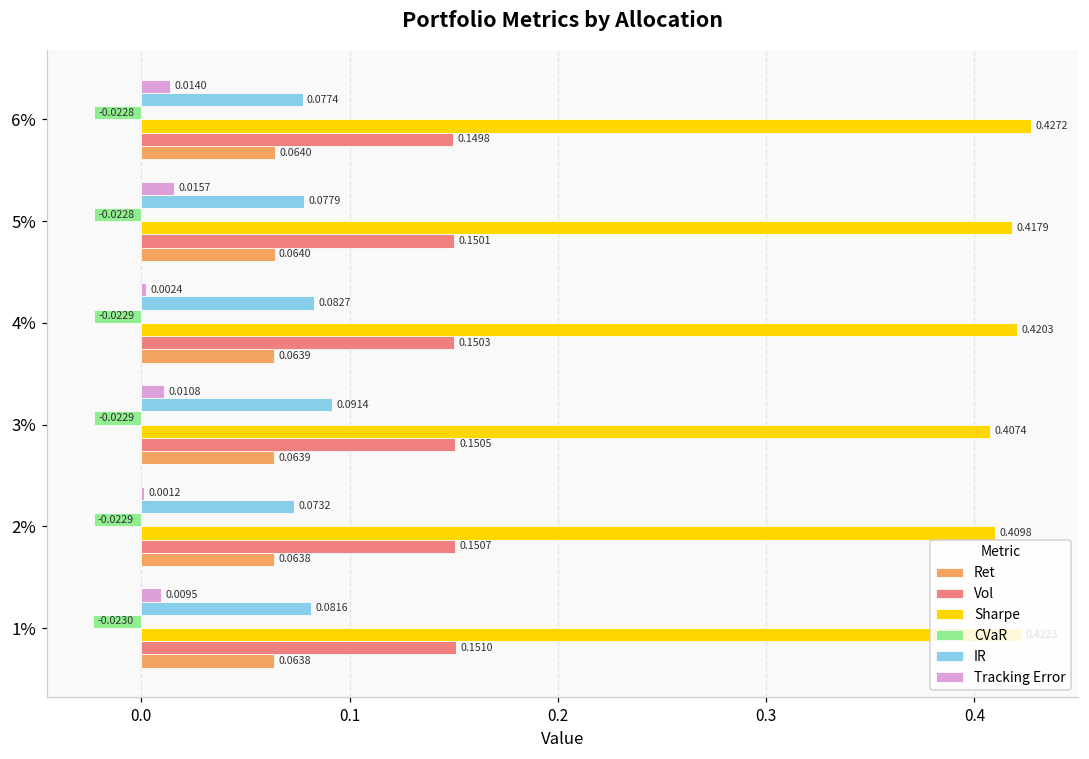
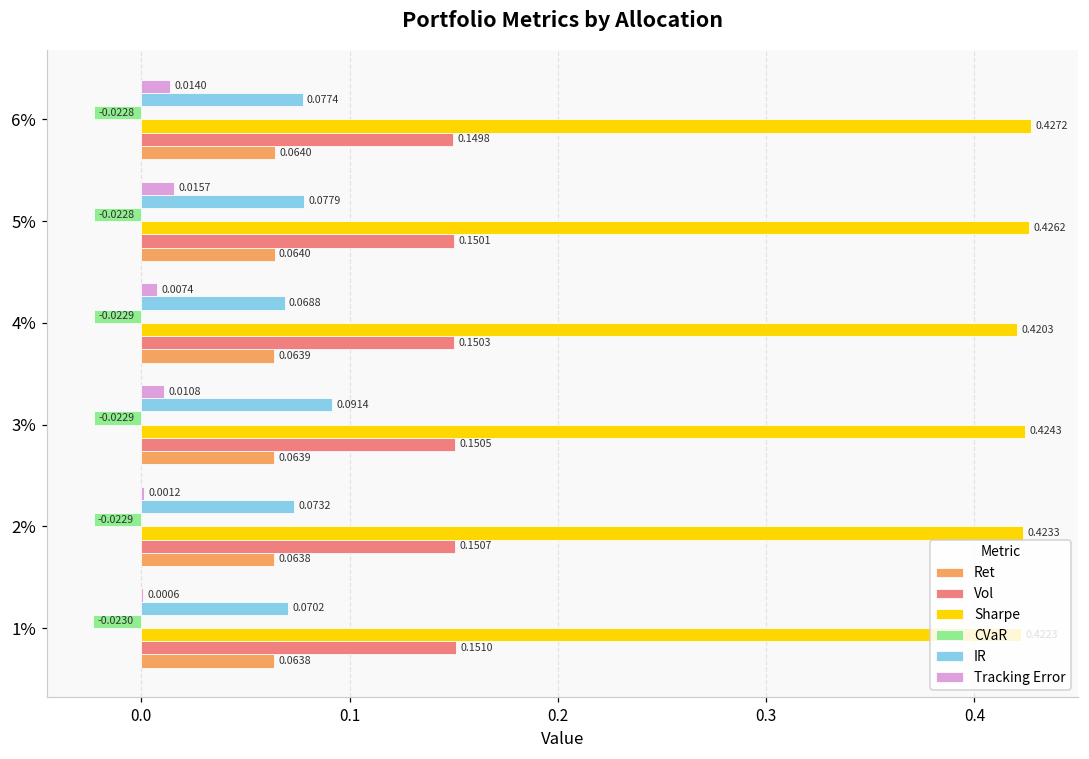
Sharpe, 5%: 0.4179 -> 0.4262
Tracking Error, 4%: 0.0024 -> 0.0074
IR, 4%: 0.0827 -> 0.0688
Sharpe, 3%: 0.4074 -> 0.4243
Sharpe, 2%: 0.4098 -> 0.4233
Tracking Error, 1%: 0.0095 -> 0.0006
IR, 1%: 0.0816 -> 0.0702
